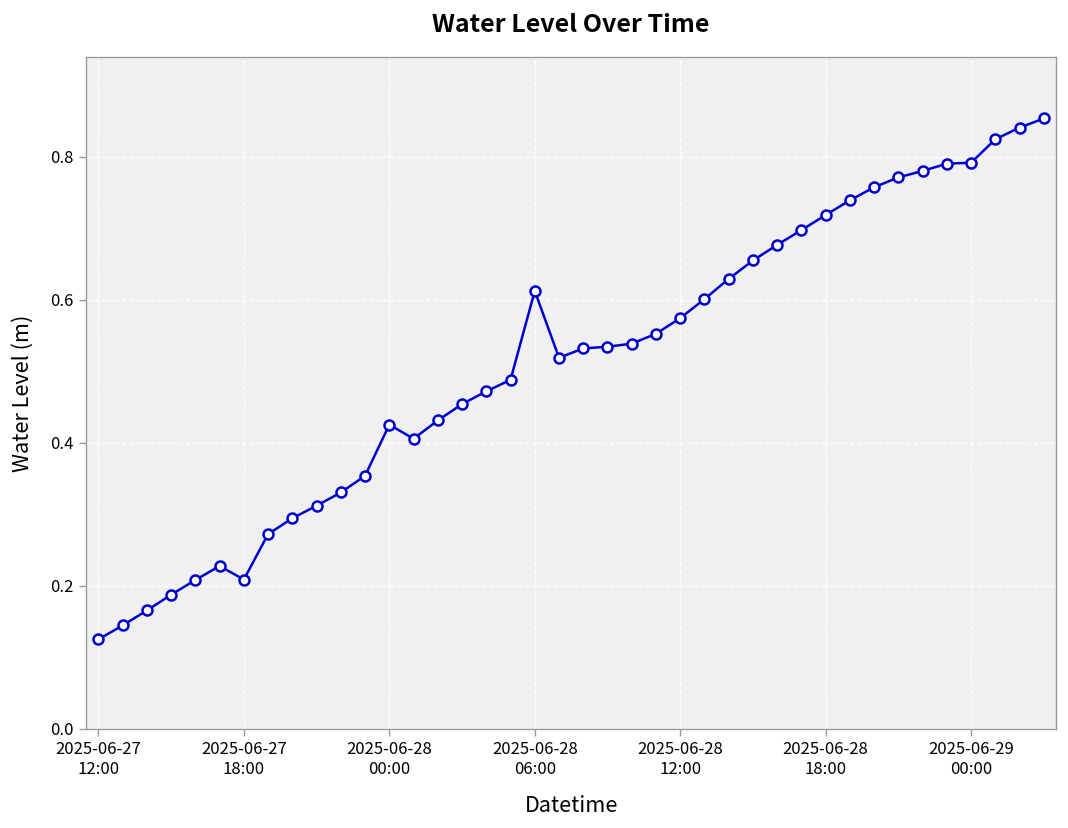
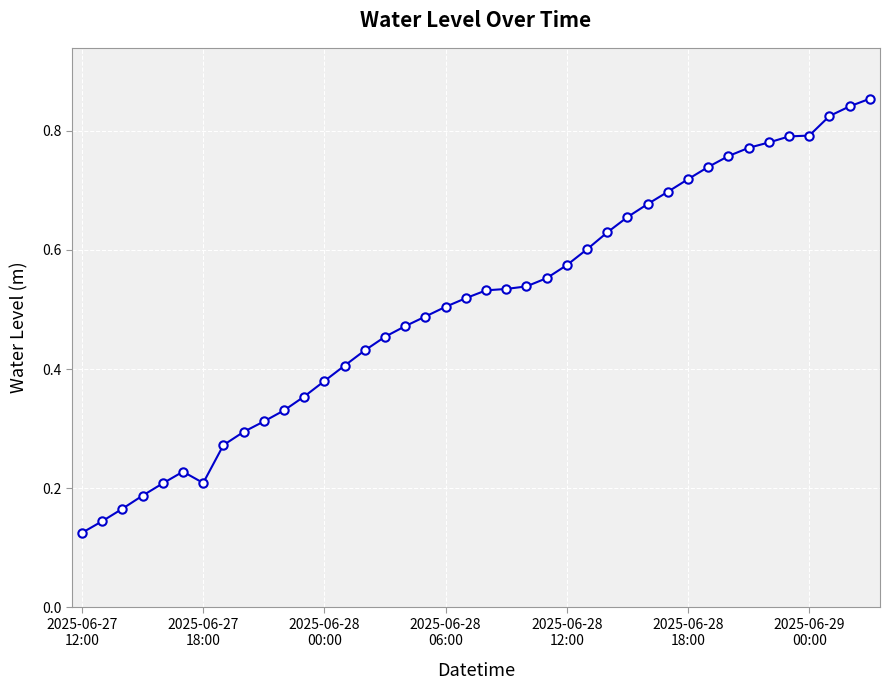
2025-06-28 00:00: 0.43 -> 0.38
2025-06-28 06:00: 0.61 -> 0.50
